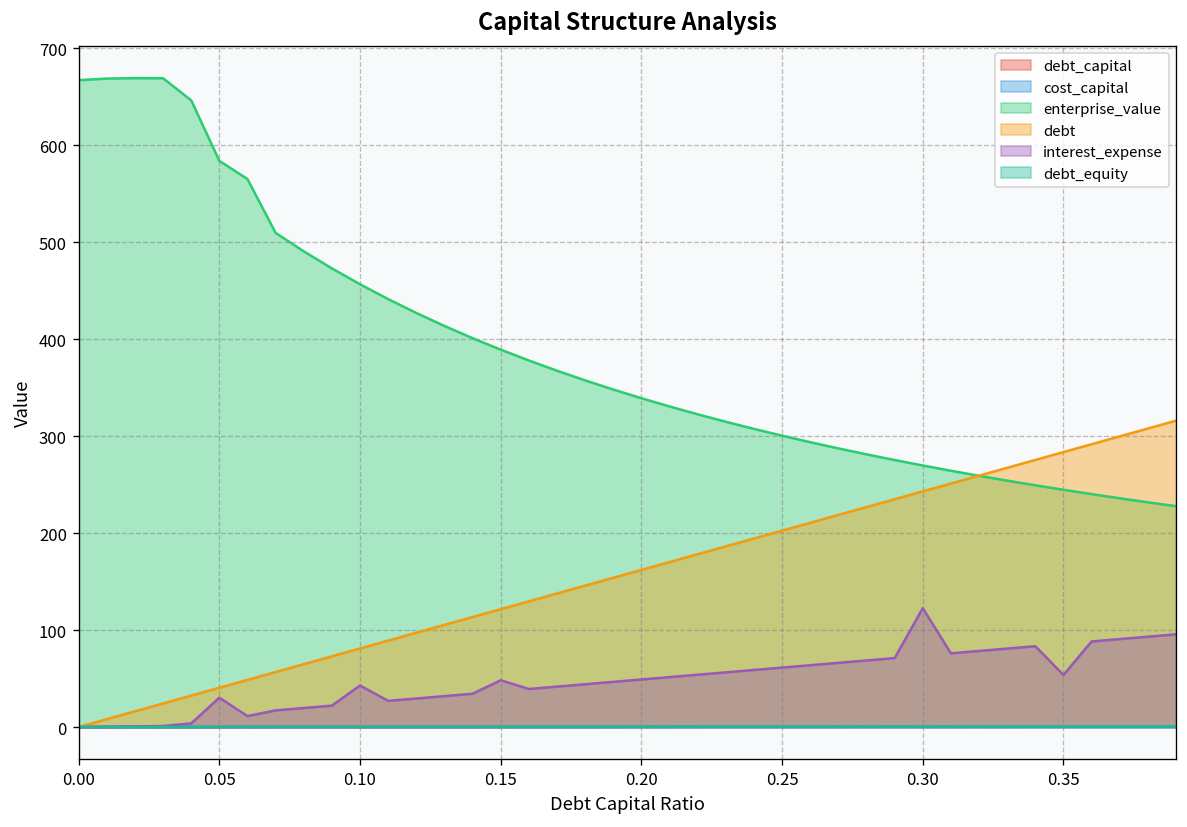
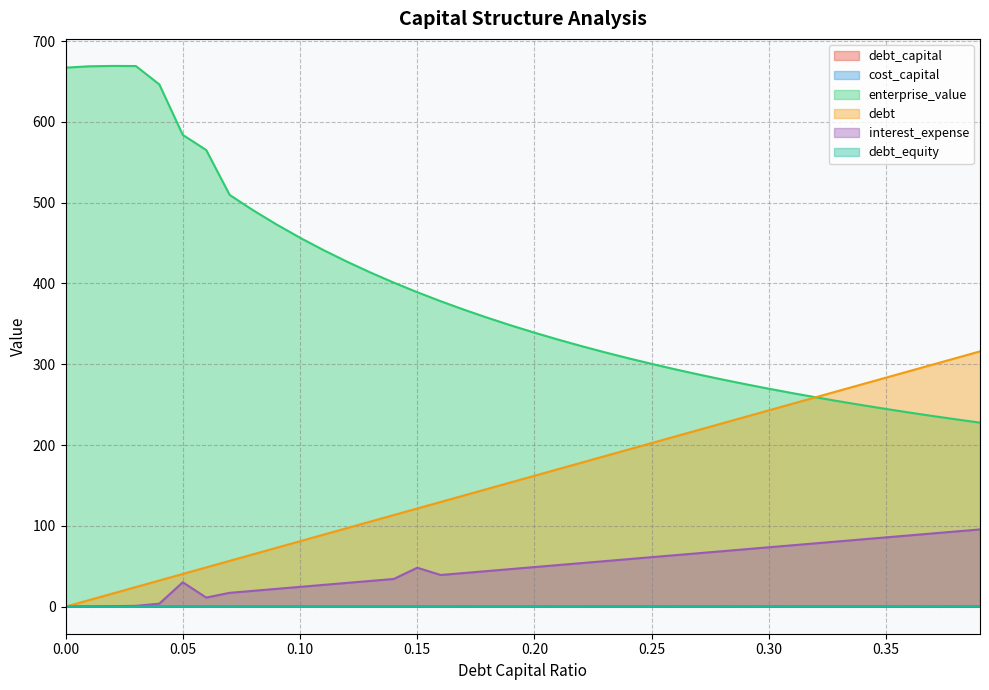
interest_expense, 0.10: 40 -> 20
interest_expense, 0.30: 120 -> 70
interest_expense, 0.35: 50 -> 90
